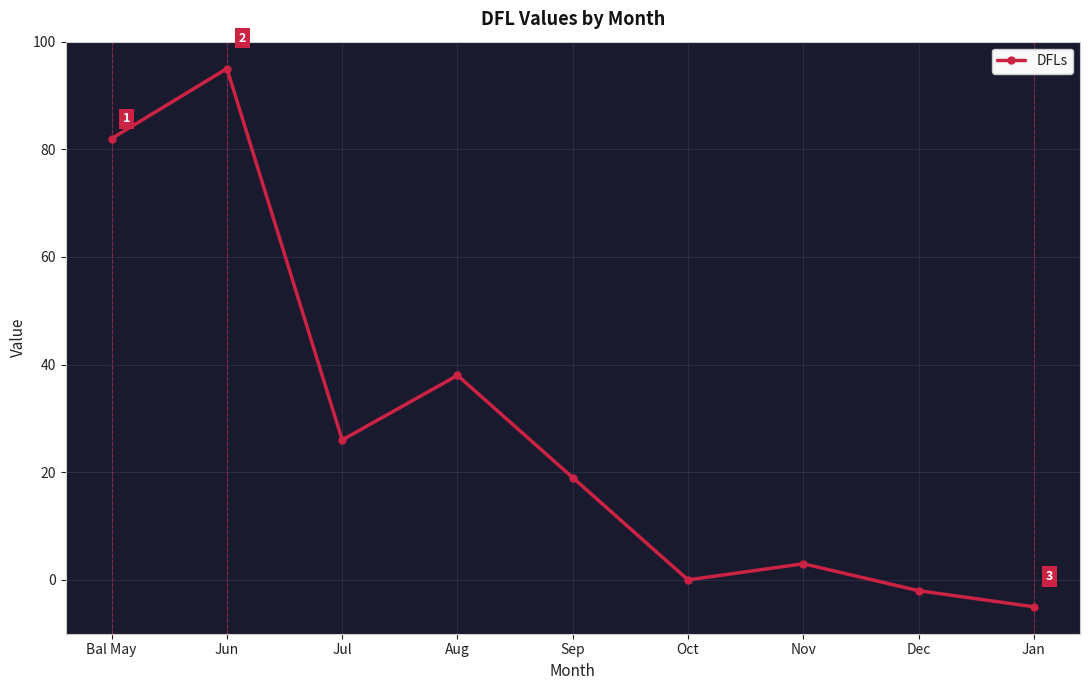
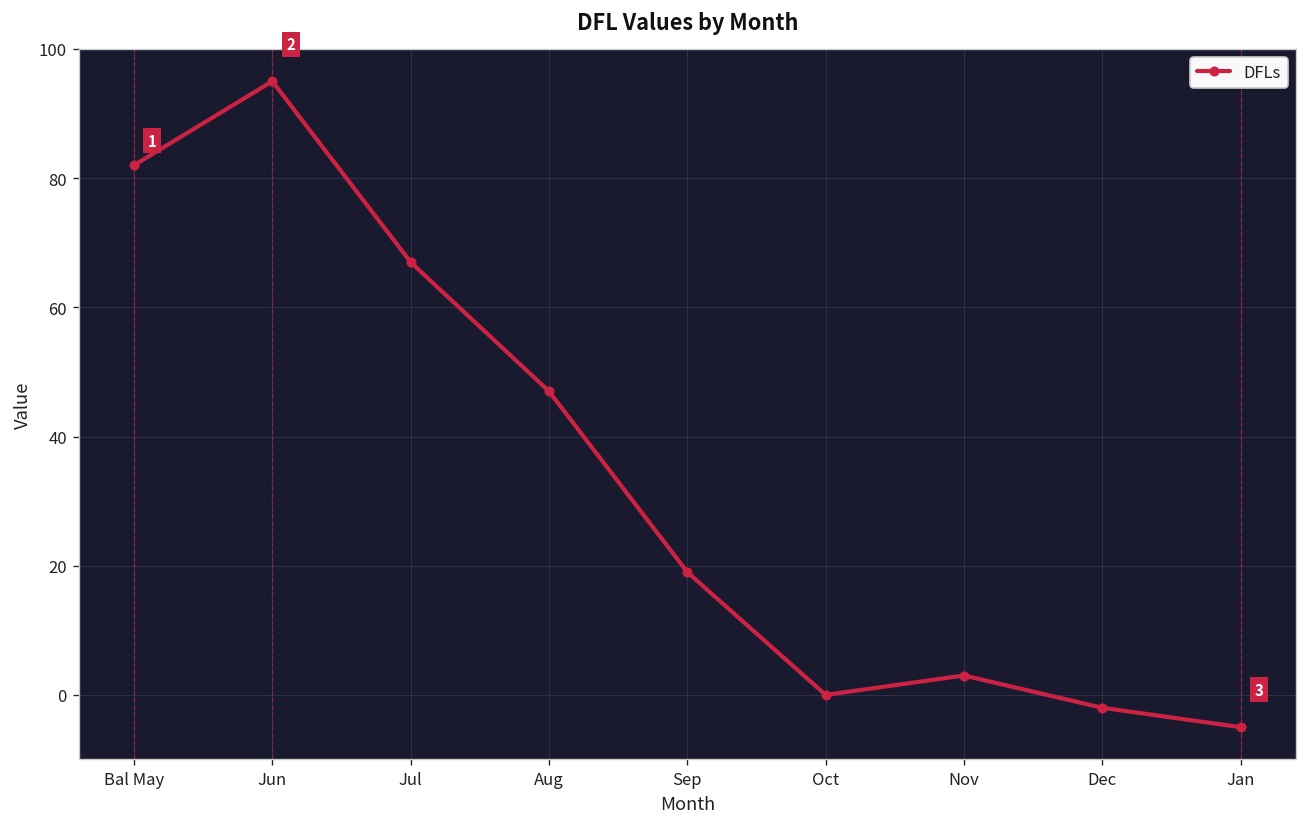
Jul: 26 -> 67
Aug: 38 -> 47
